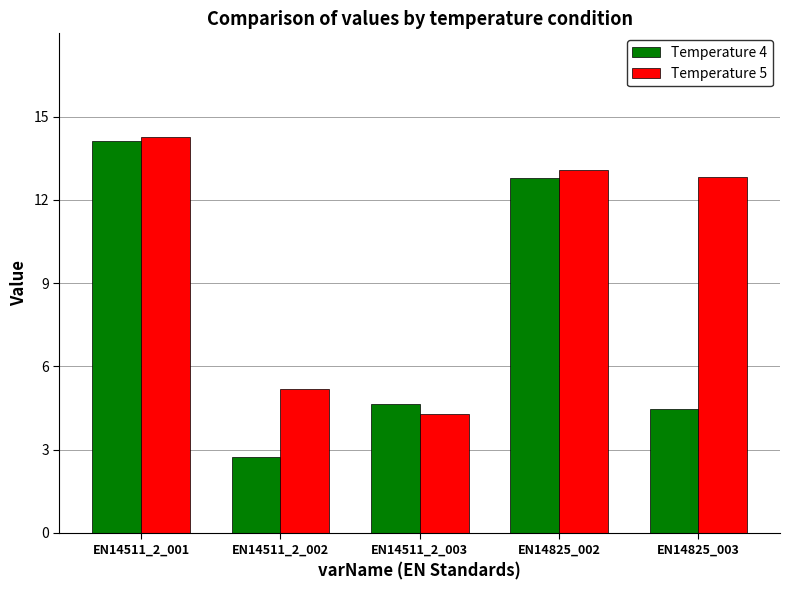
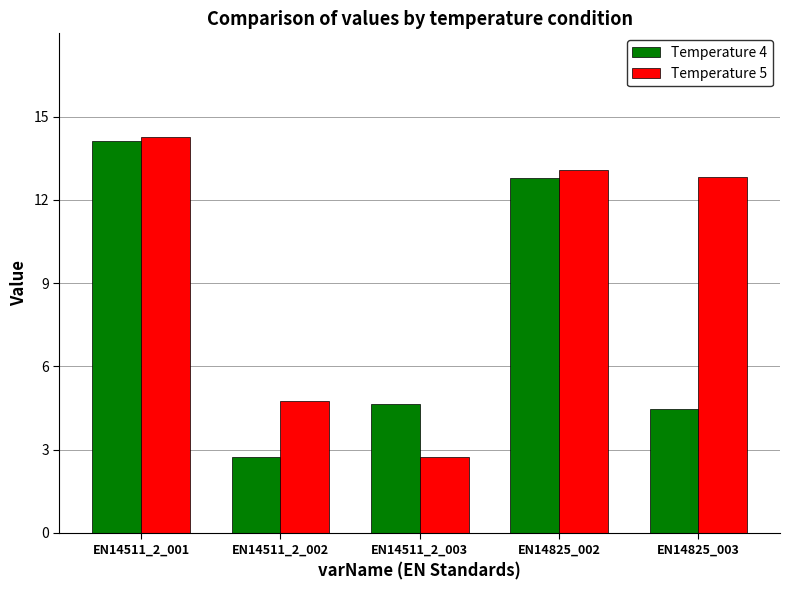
Temperature 5, EN14511_2_002: 5.2 -> 4.8
Temperature 5, EN14511_2_003: 4.3 -> 2.8
